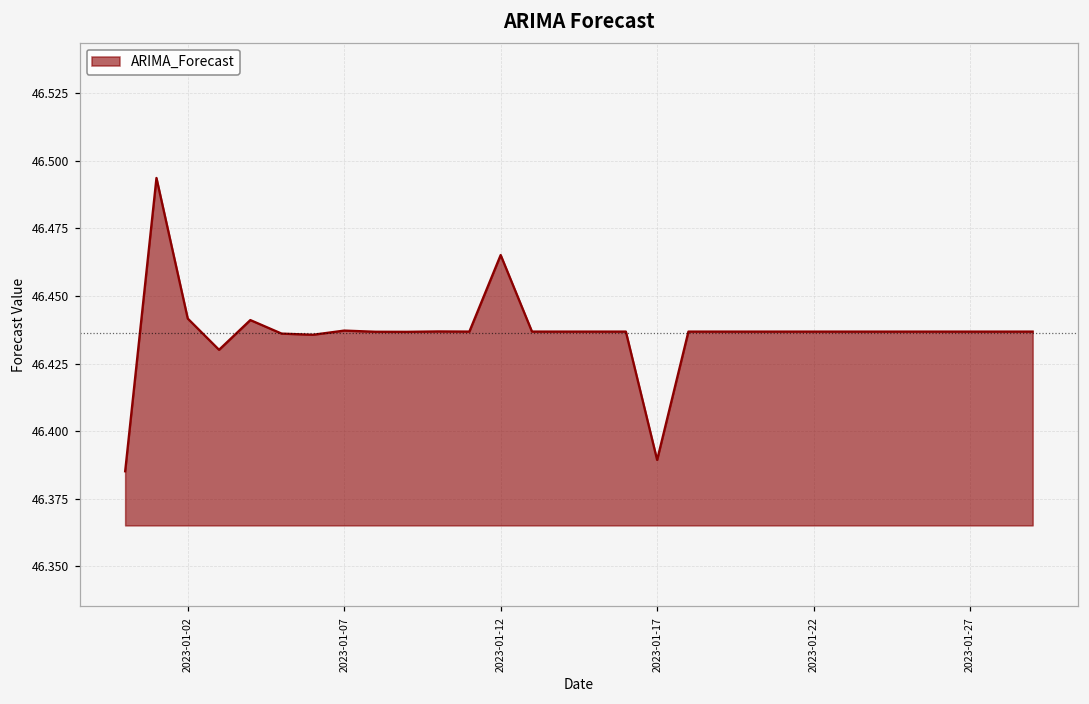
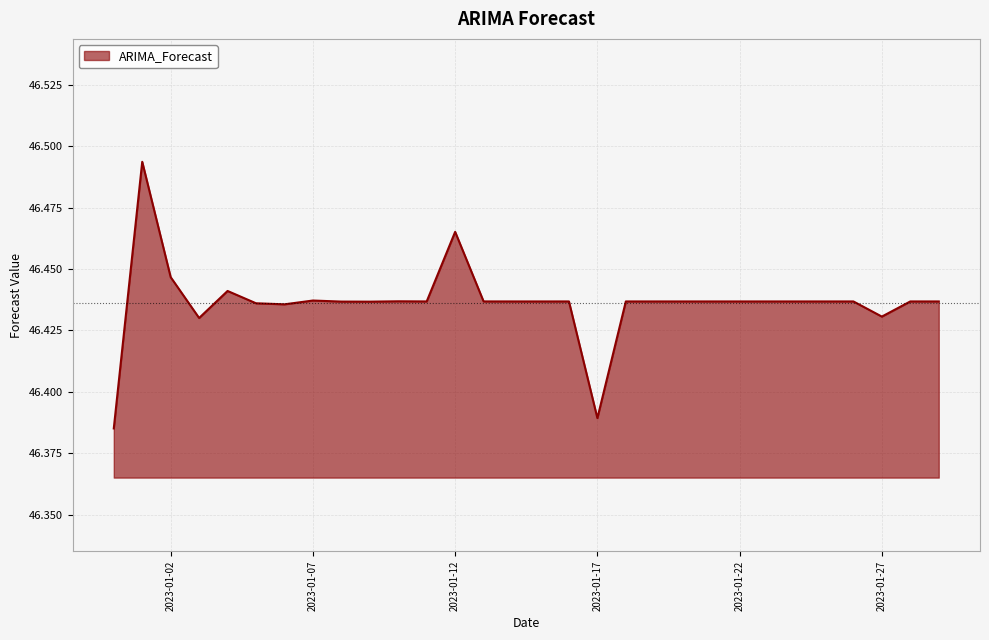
2023-01-02: 46.442 -> 46.447
2023-01-27: 46.437 -> 46.431
